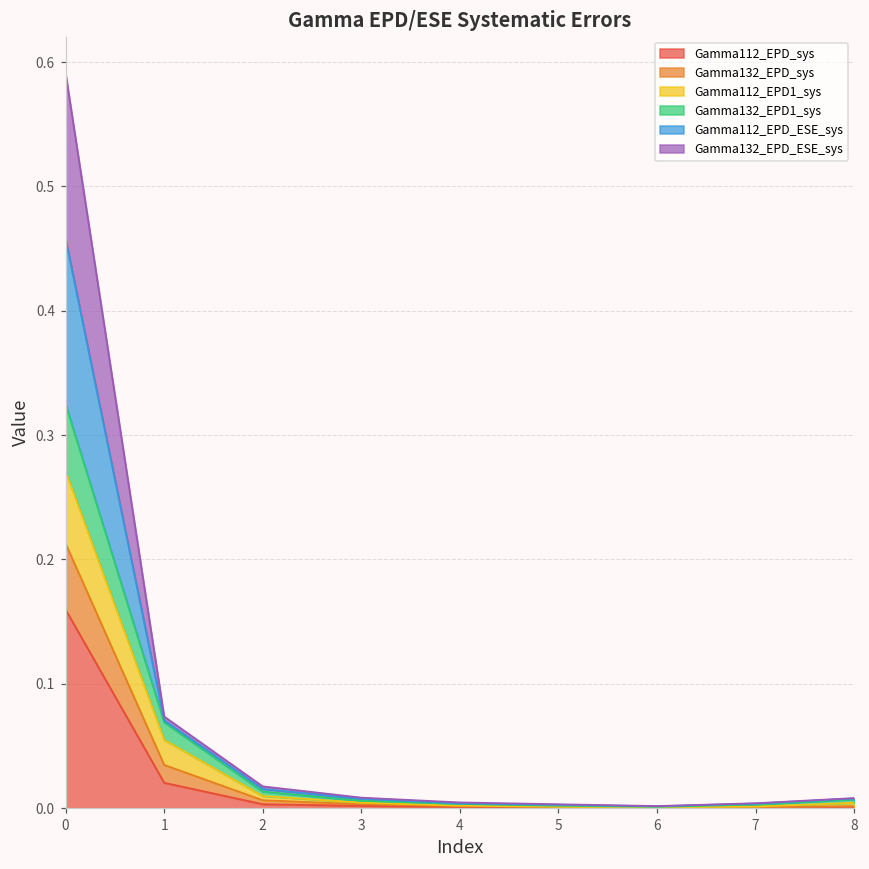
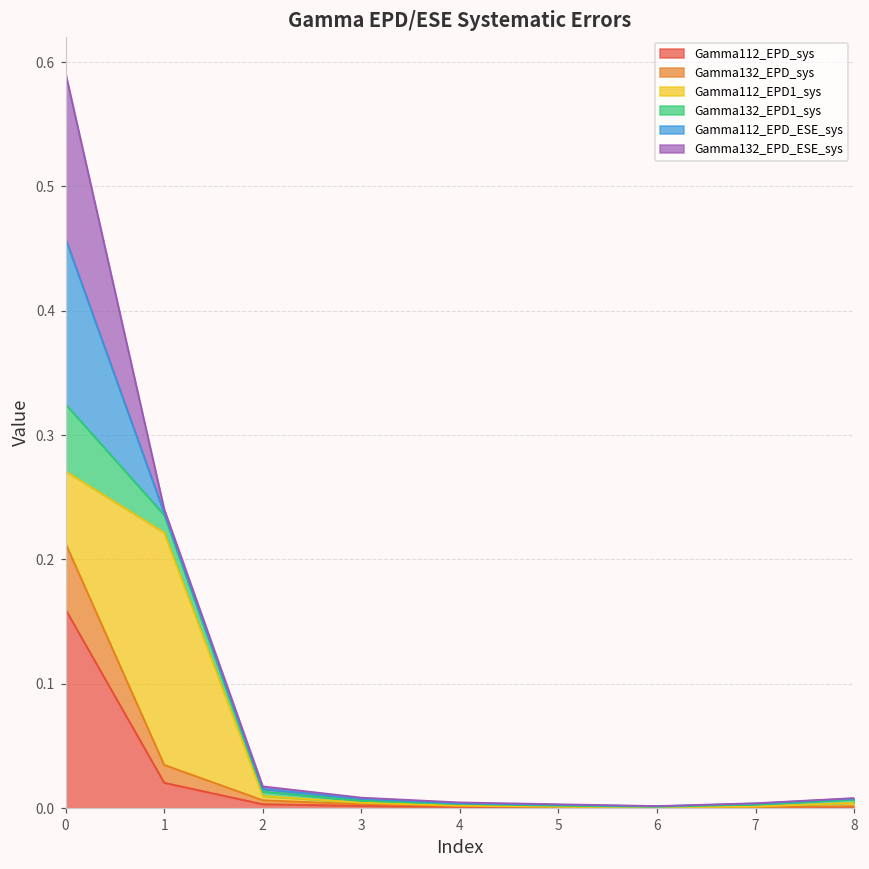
Gamma112_EPD1_sys, 1: 0.020 -> 0.187
